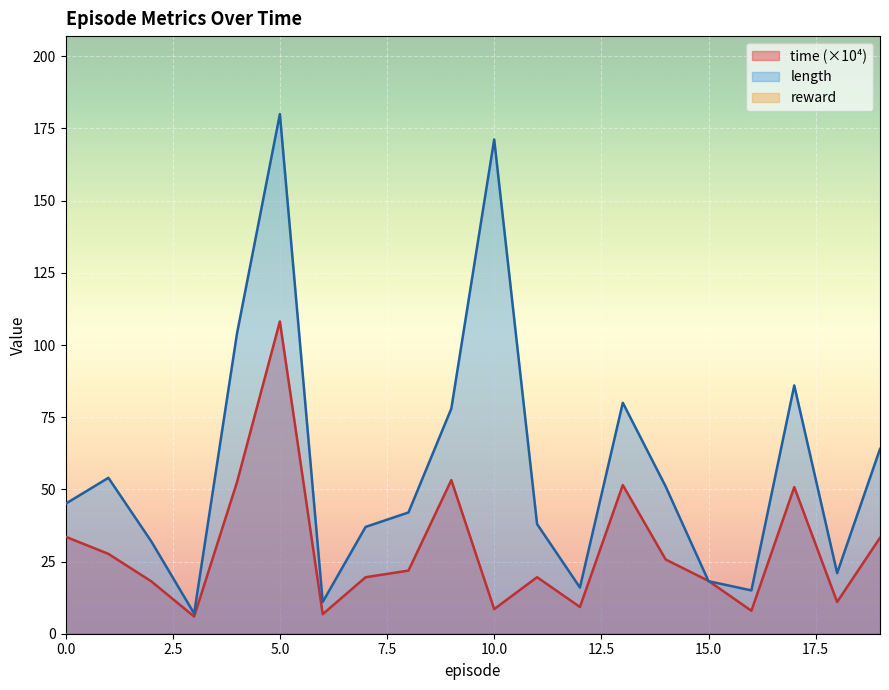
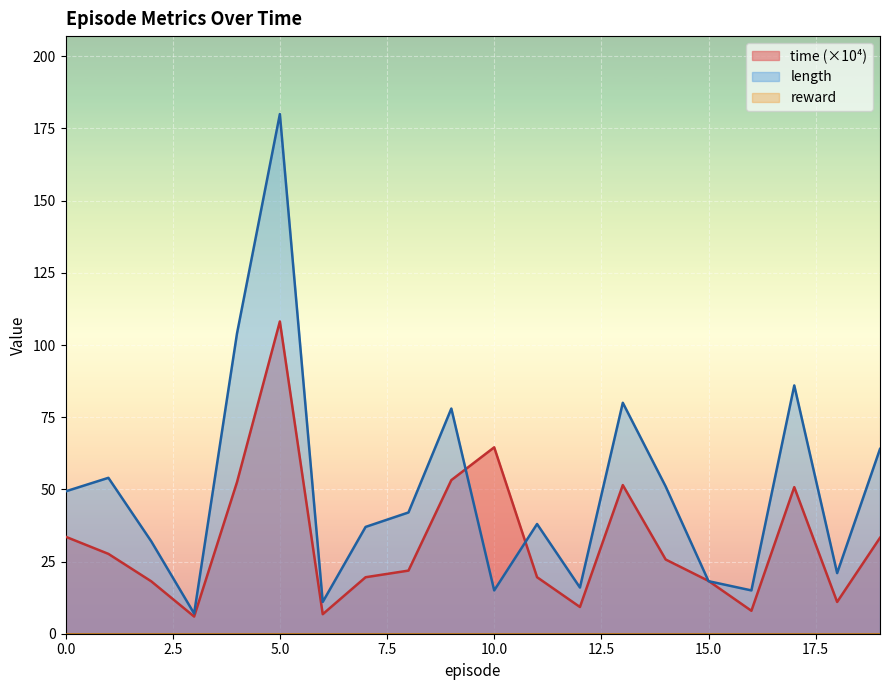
length, 0.0: 45 -> 49
time (×10⁴), 10.0: 9 -> 65
length, 10.0: 171 -> 15
